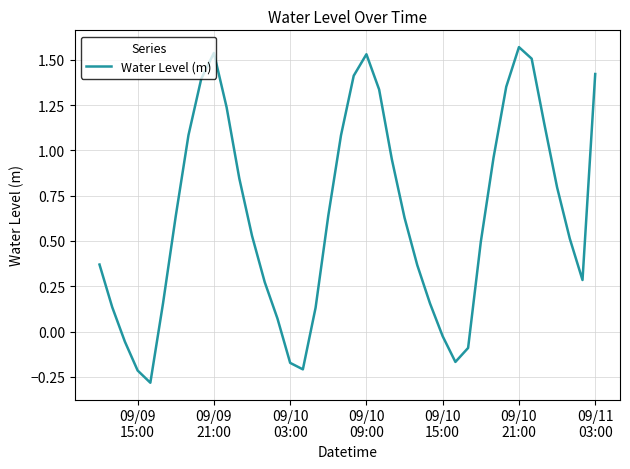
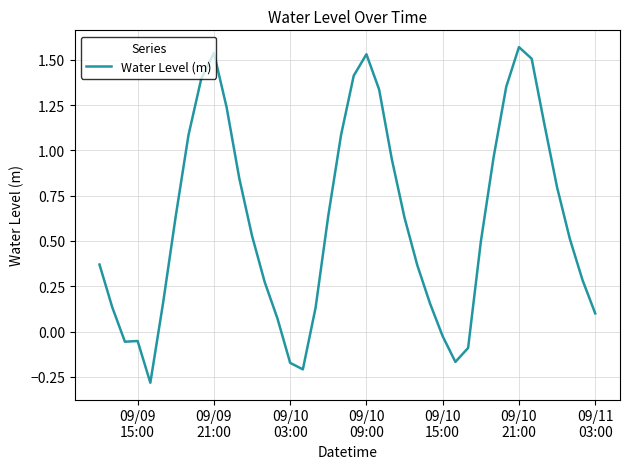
09/09 15:00: -0.21 -> -0.05
09/11 03:00: 1.42 -> 0.10
